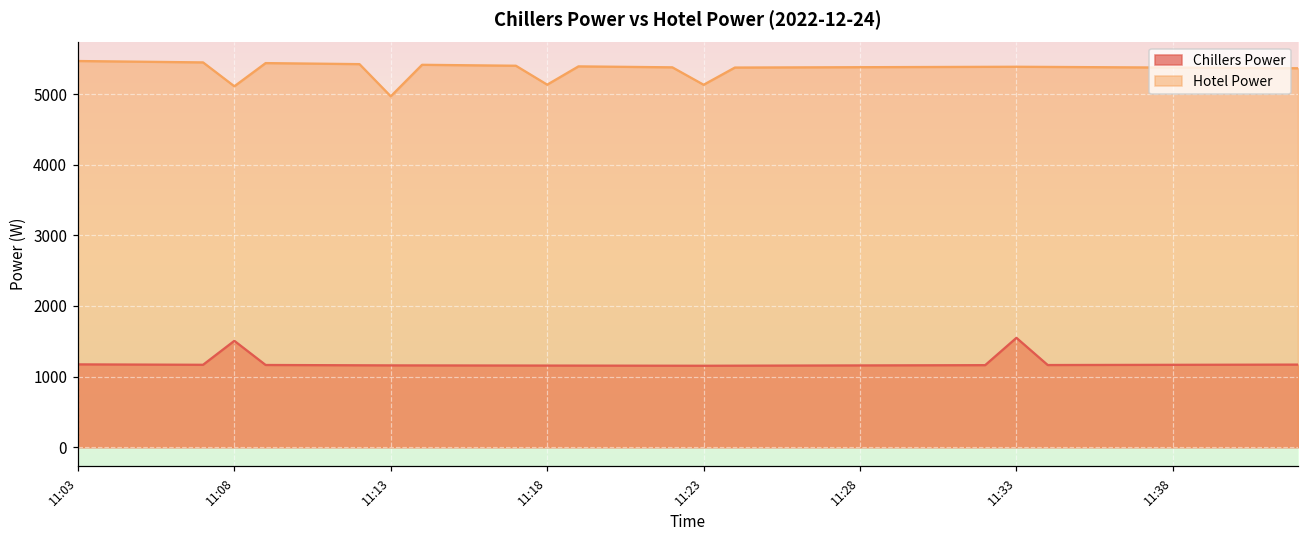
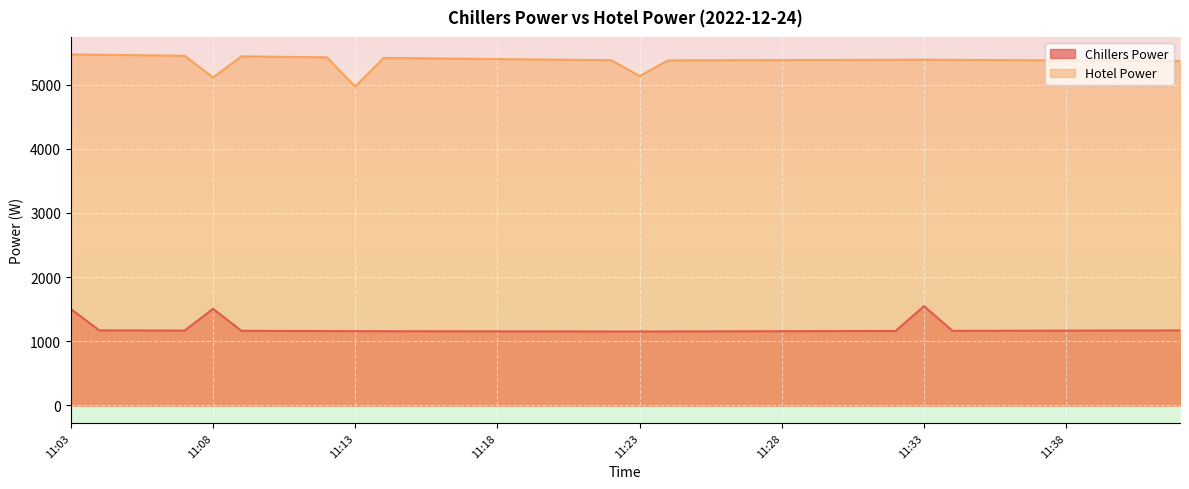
Chillers Power, 11:03: 1200 -> 1500
Hotel Power, 11:18: 5100 -> 5400
